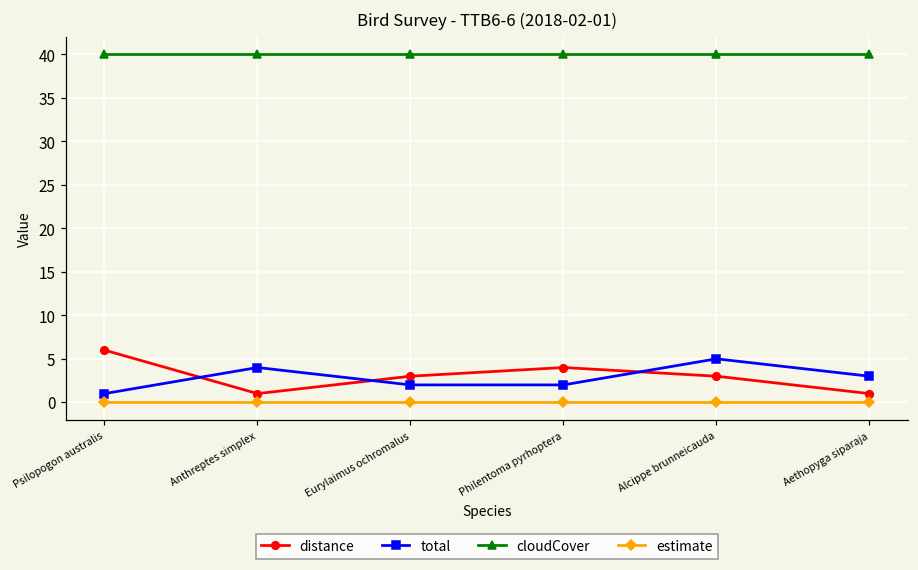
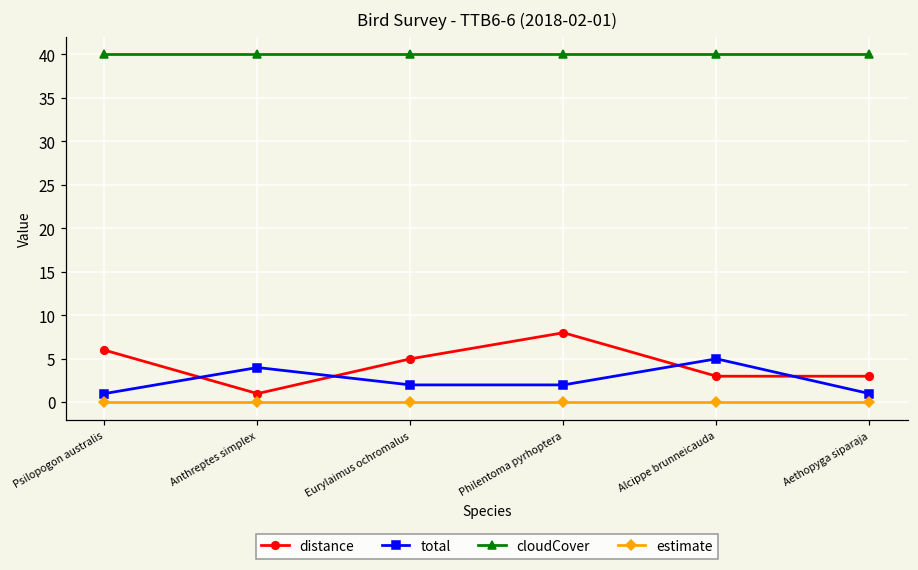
distance, Eurylaimus ochromalus: 3 -> 5
distance, Philentoma pyrhoptera: 4 -> 8
distance, Aethopyga siparaja: 1 -> 3
total, Aethopyga siparaja: 3 -> 1
